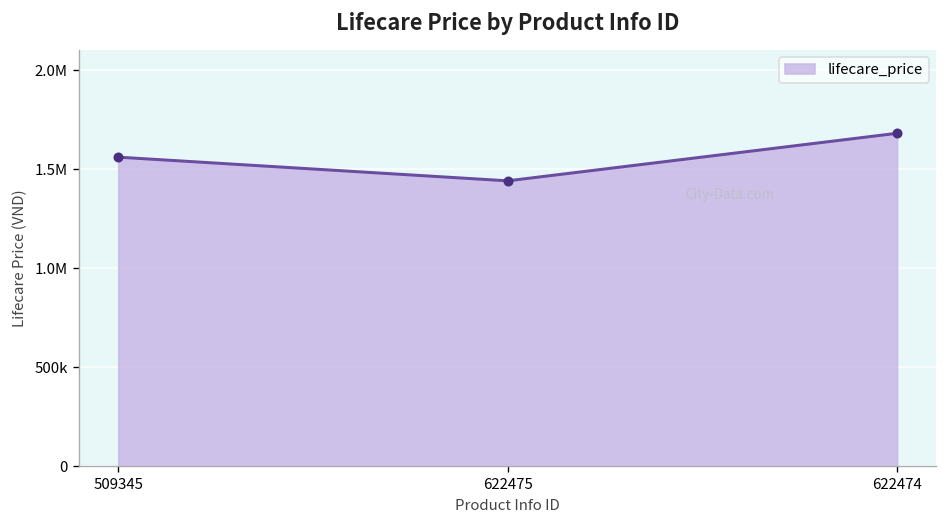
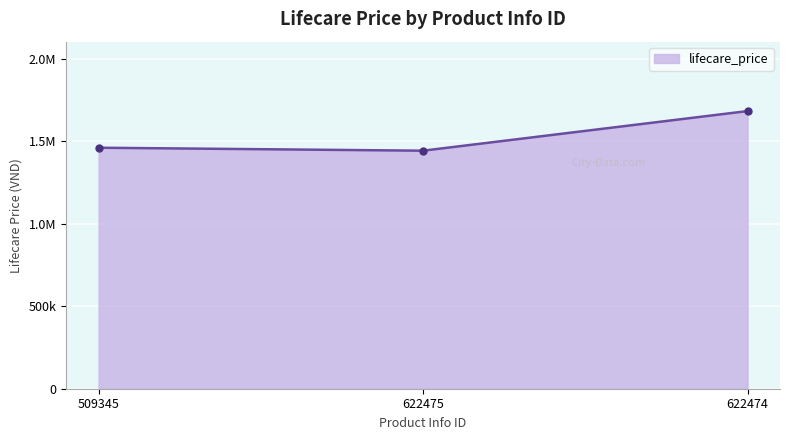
509345: 1560000 -> 1460000
